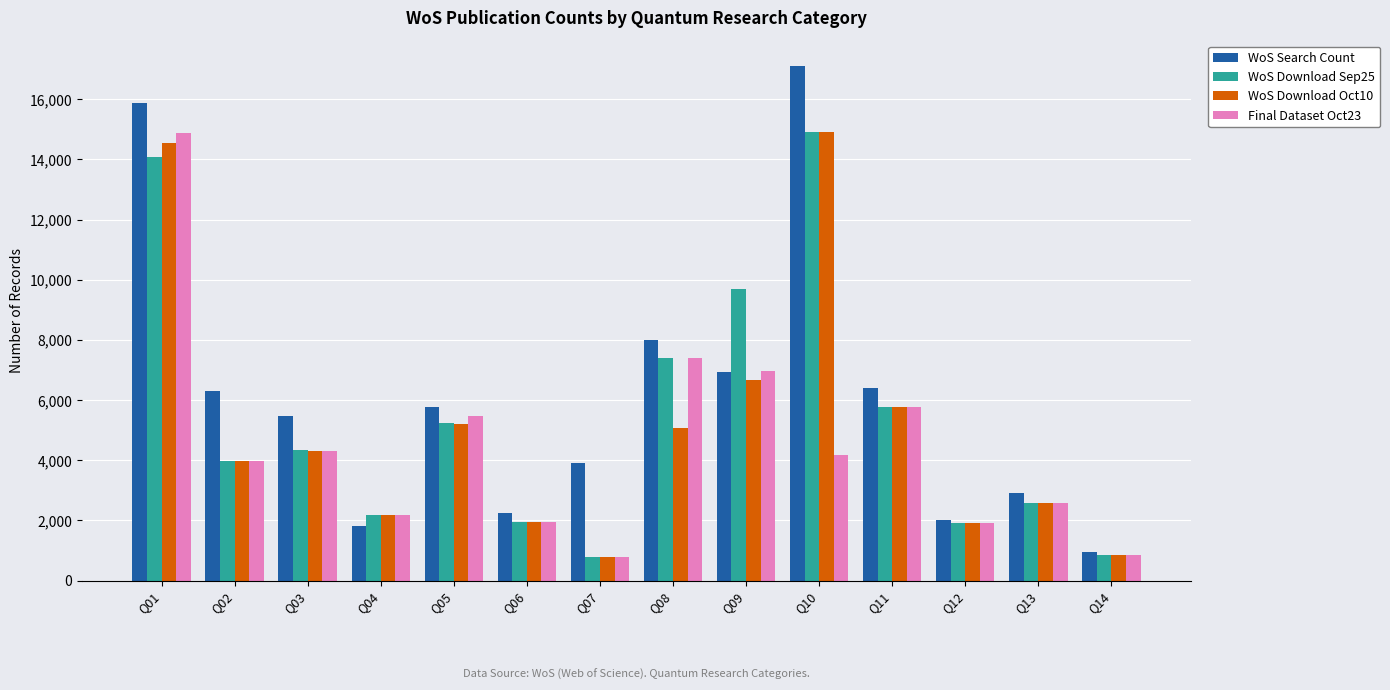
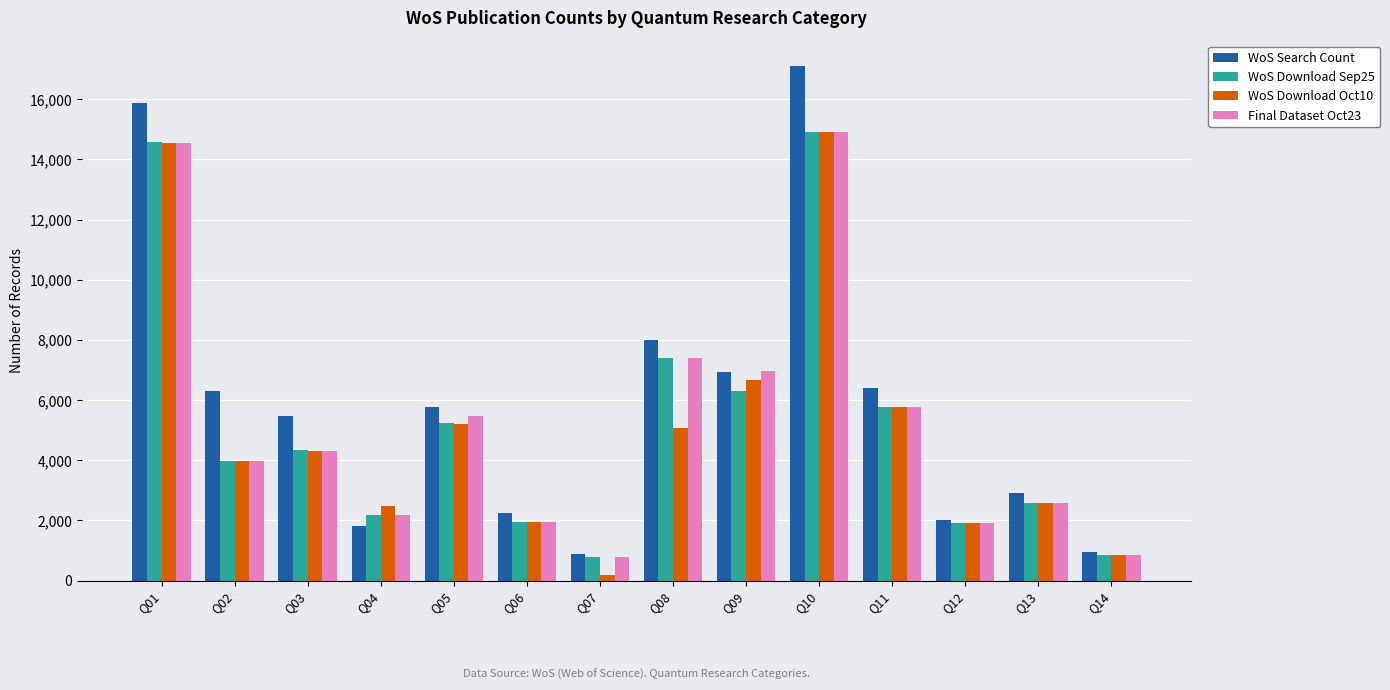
WoS Download Sep25, Q01: 14,100 -> 14,600
Final Dataset Oct23, Q01: 14,900 -> 14,500
WoS Download Oct10, Q04: 2,200 -> 2,500
WoS Search Count, Q07: 3,900 -> 900
WoS Download Oct10, Q07: 800 -> 200
WoS Download Sep25, Q09: 9,700 -> 6,300
Final Dataset Oct23, Q10: 4,200 -> 14,900
